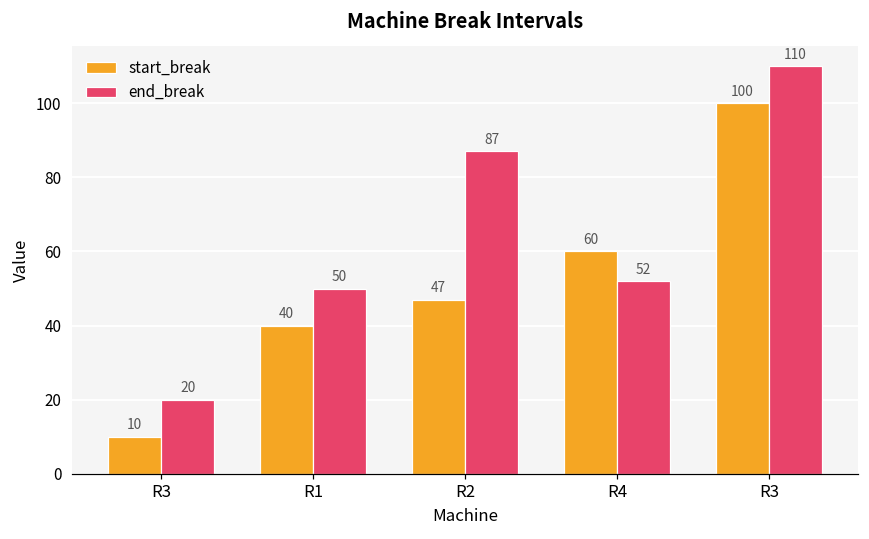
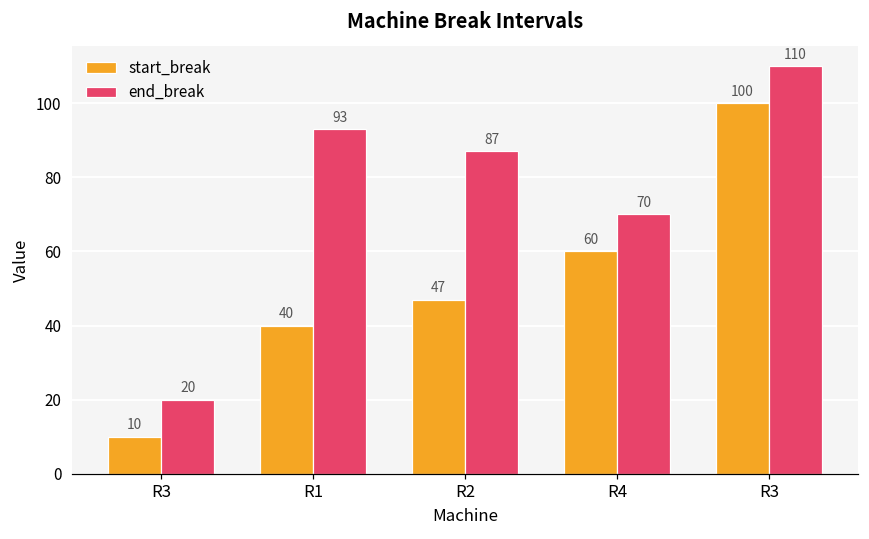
end_break, R1: 50 -> 93
end_break, R4: 52 -> 70
